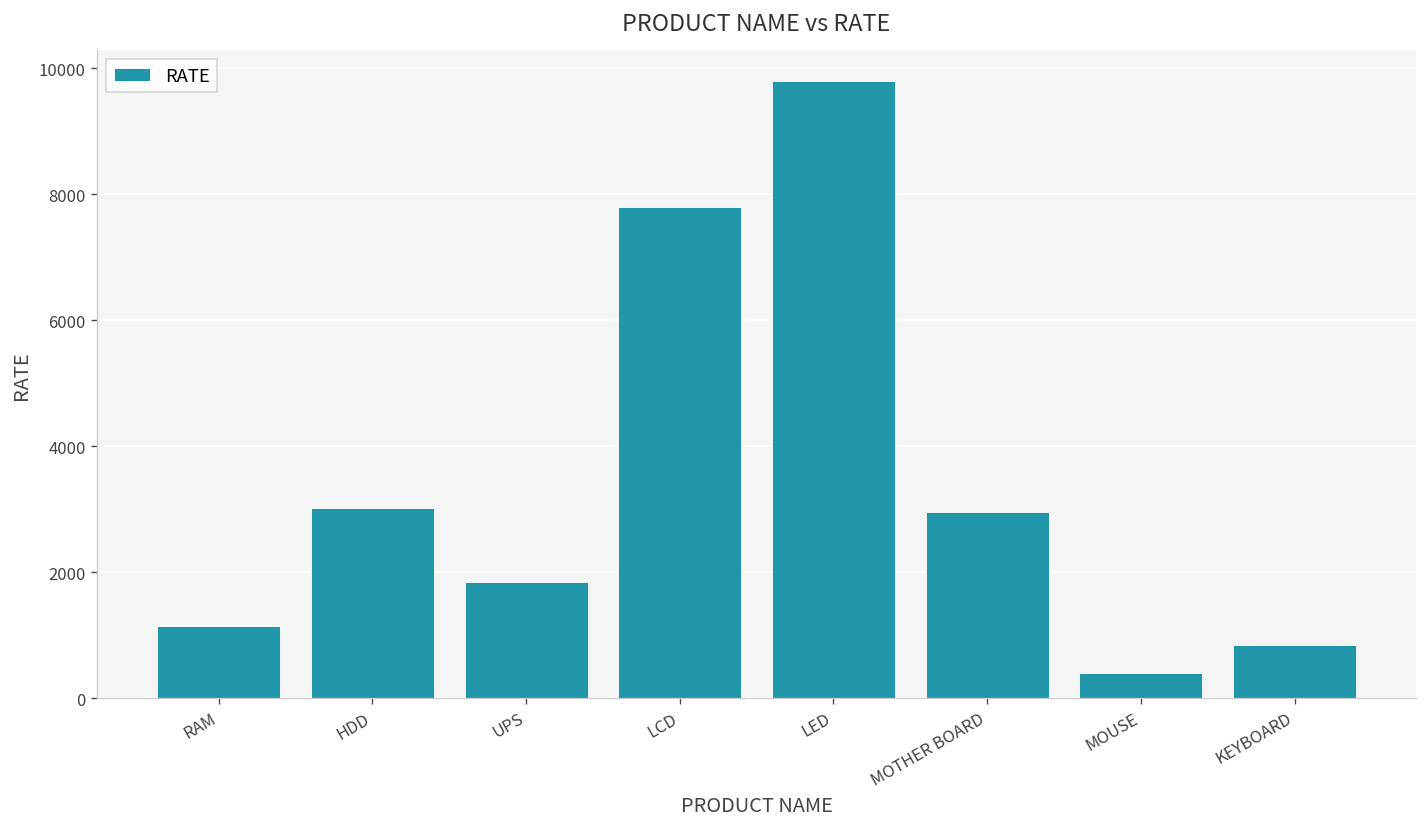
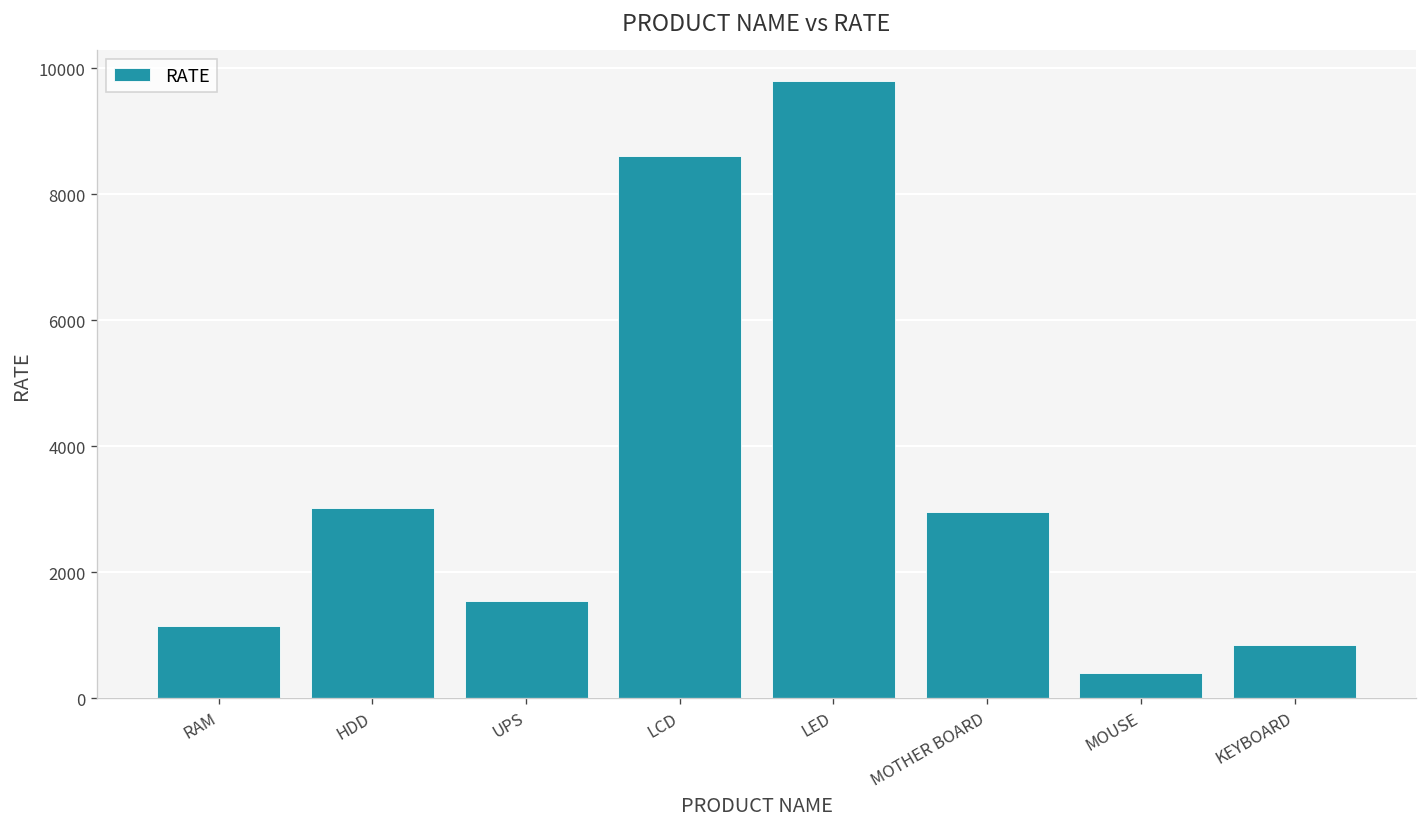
UPS: 1900 -> 1500
LCD: 7800 -> 8600
